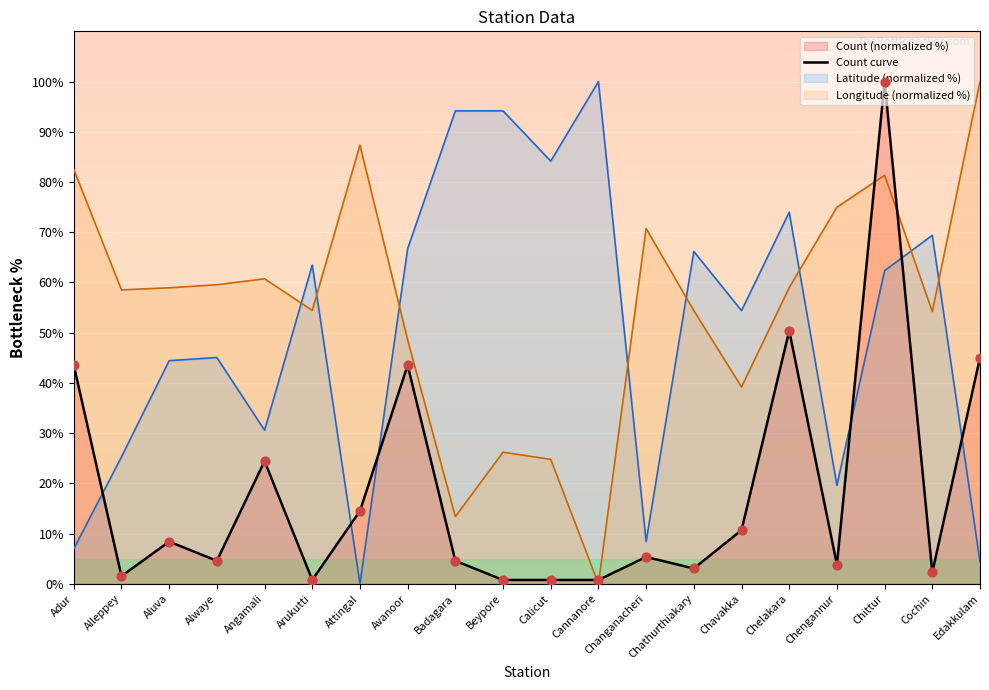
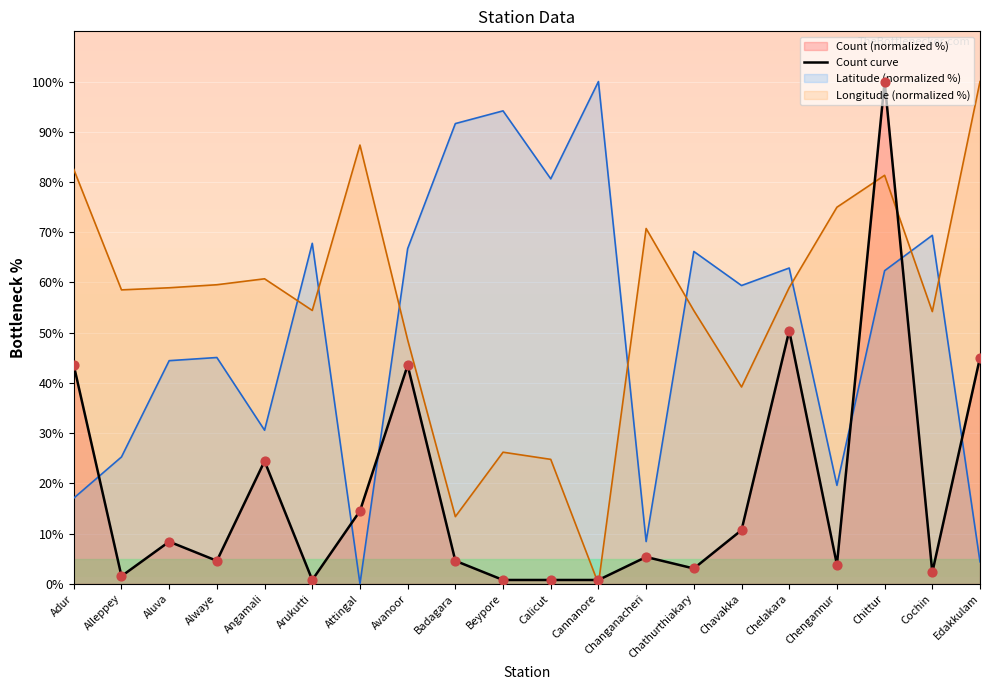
Latitude (normalized %), Adur: 7% -> 17%
Latitude (normalized %), Arukutti: 63% -> 68%
Latitude (normalized %), Badagara: 94% -> 92%
Latitude (normalized %), Calicut: 84% -> 81%
Latitude (normalized %), Chavakka: 54% -> 59%
Latitude (normalized %), Chelakara: 74% -> 63%
